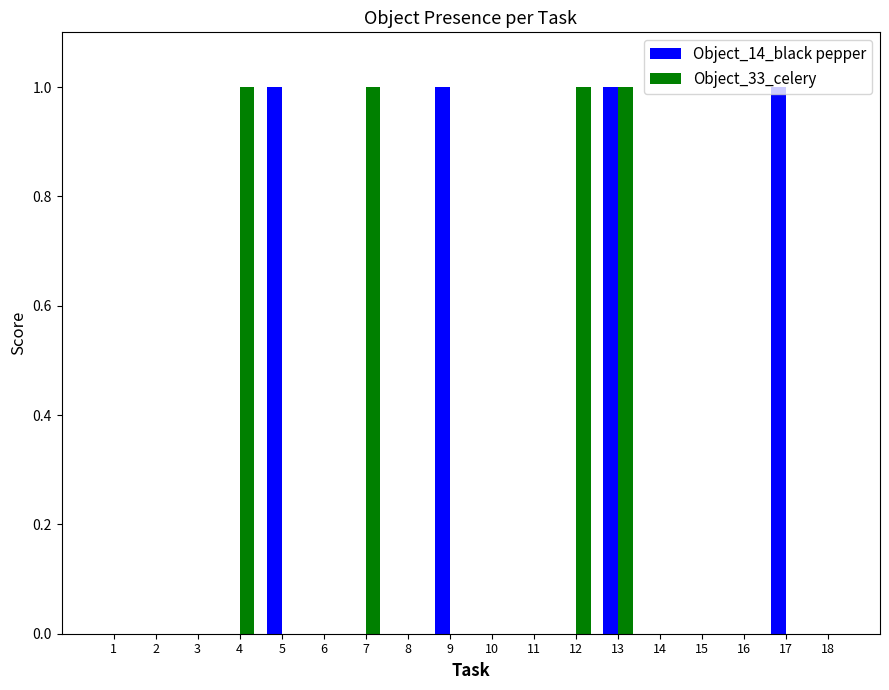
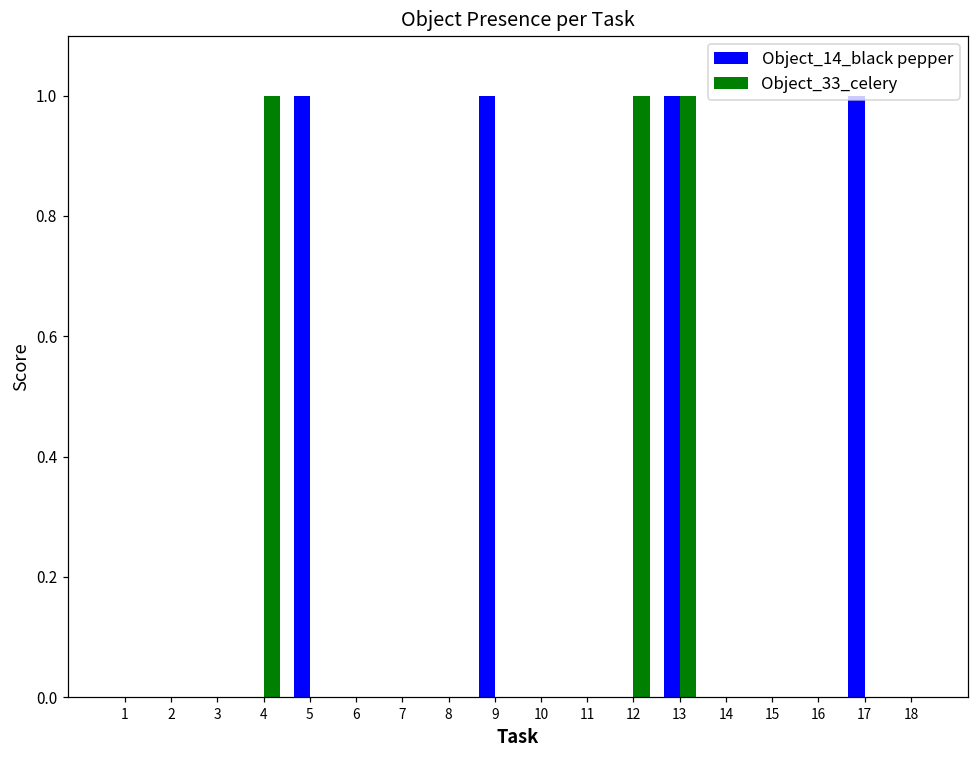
Object_33_celery, 7: 1 -> 0
